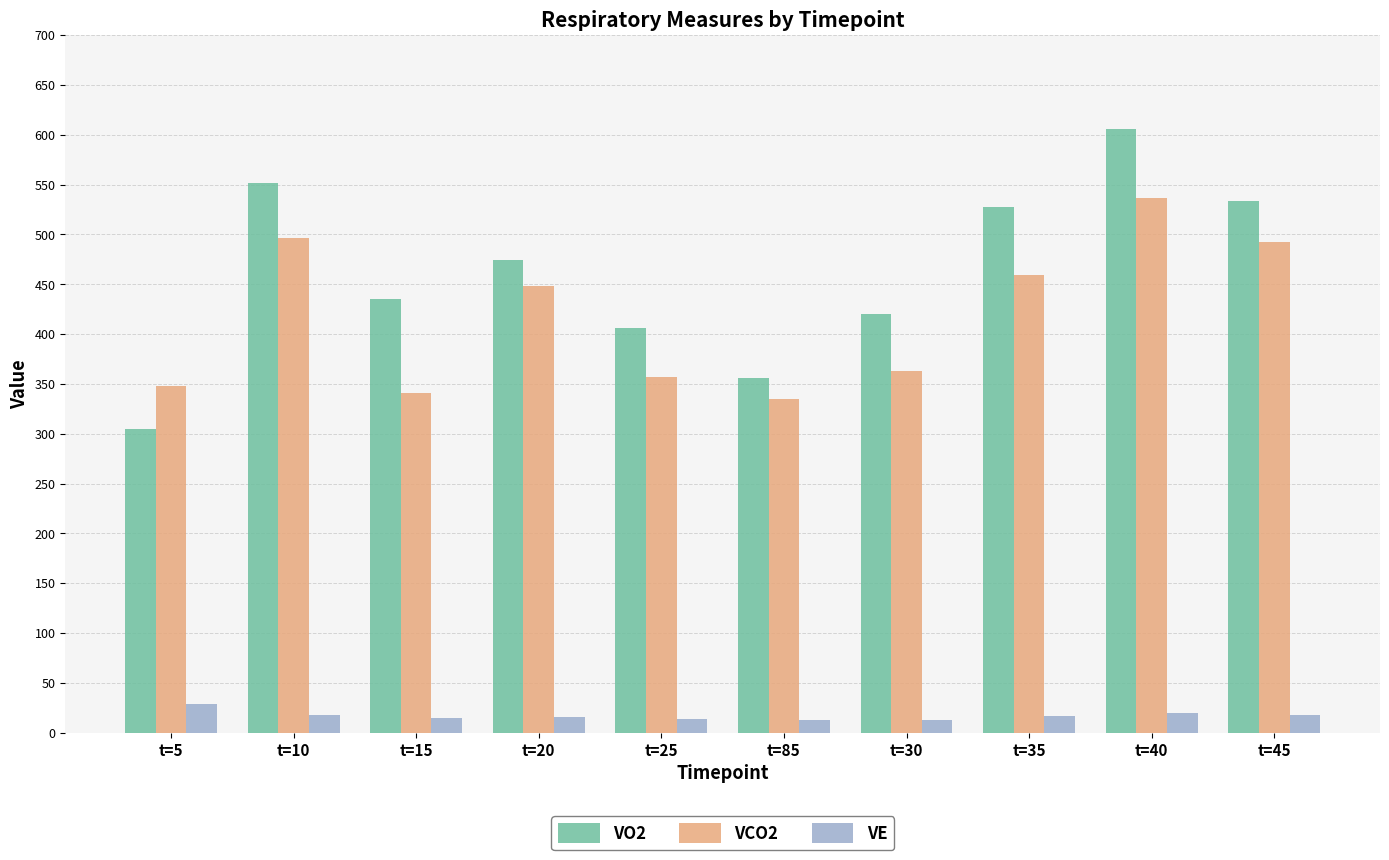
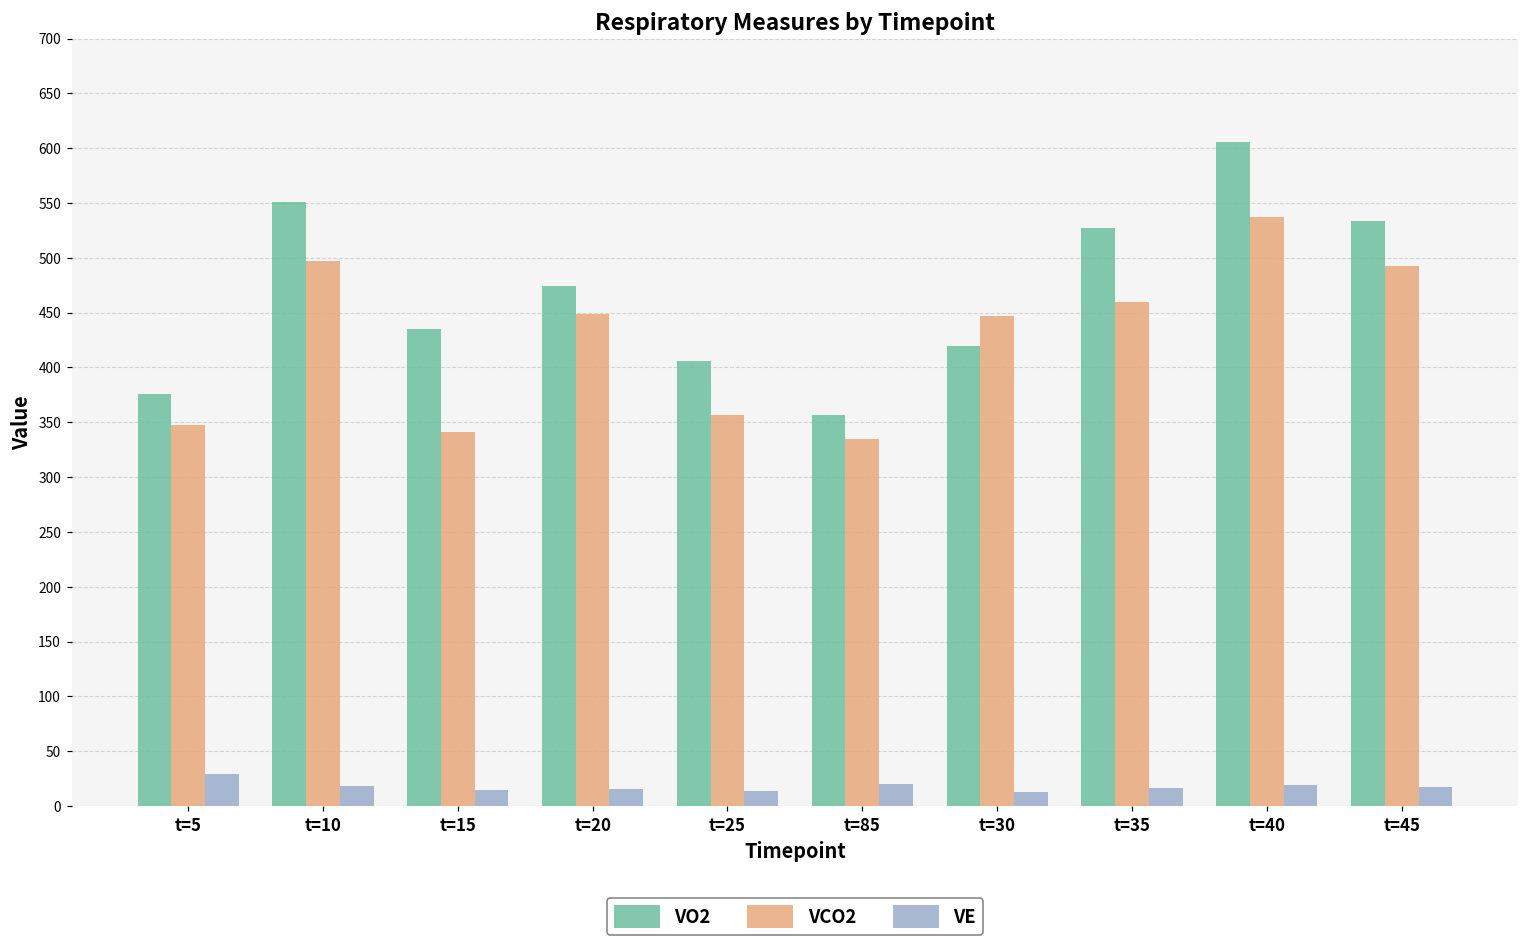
VO2, t=5: 300 -> 380
VE, t=85: 10 -> 20
VCO2, t=30: 360 -> 450
